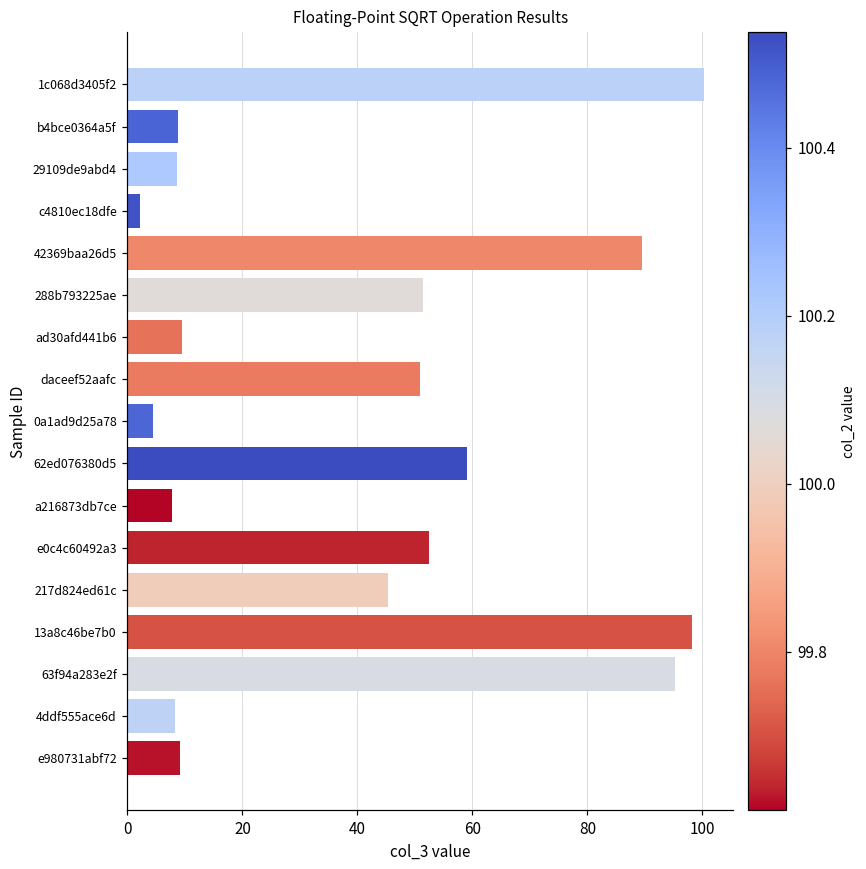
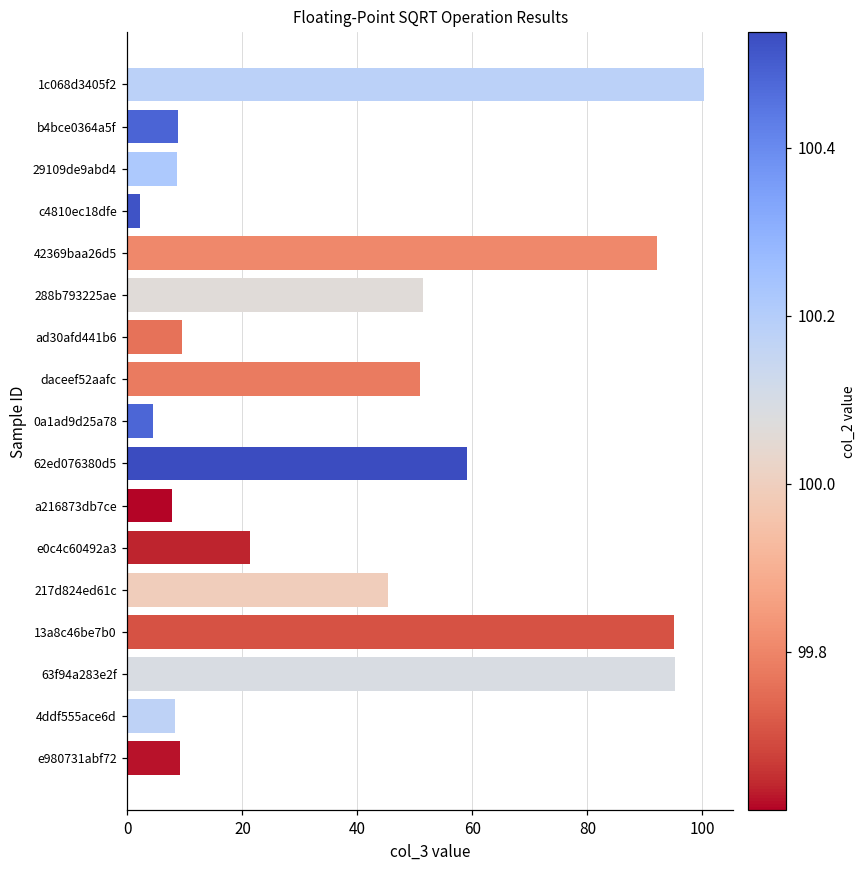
42369baa26d5: 90 -> 92
e0c4c60492a3: 52 -> 21
13a8c46be7b0: 98 -> 95
